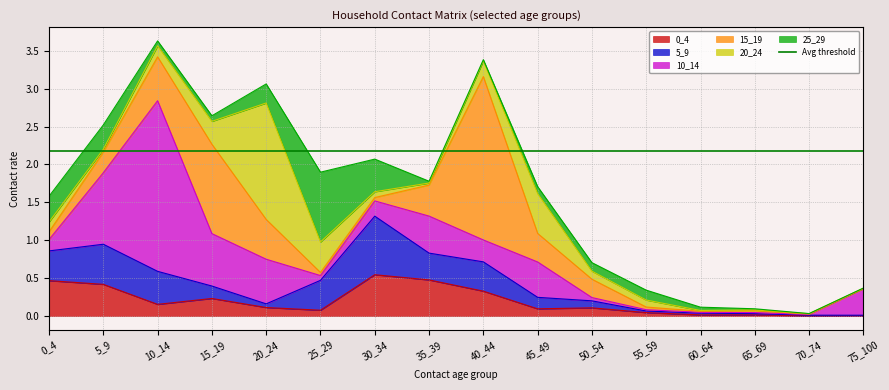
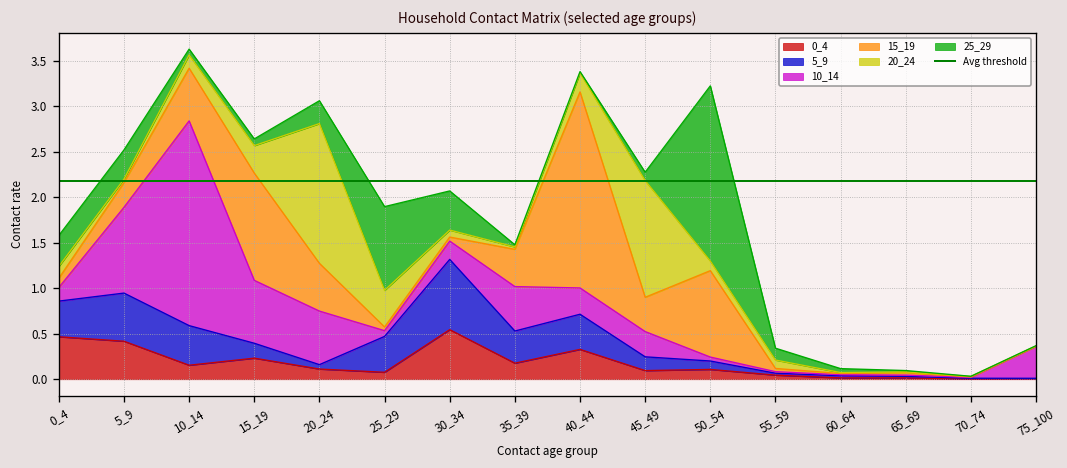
0_4, 35_39: 0.5 -> 0.2
10_14, 45_49: 0.5 -> 0.3
20_24, 45_49: 0.5 -> 1.3
15_19, 50_54: 0.2 -> 1.0
25_29, 50_54: 0.1 -> 1.9
